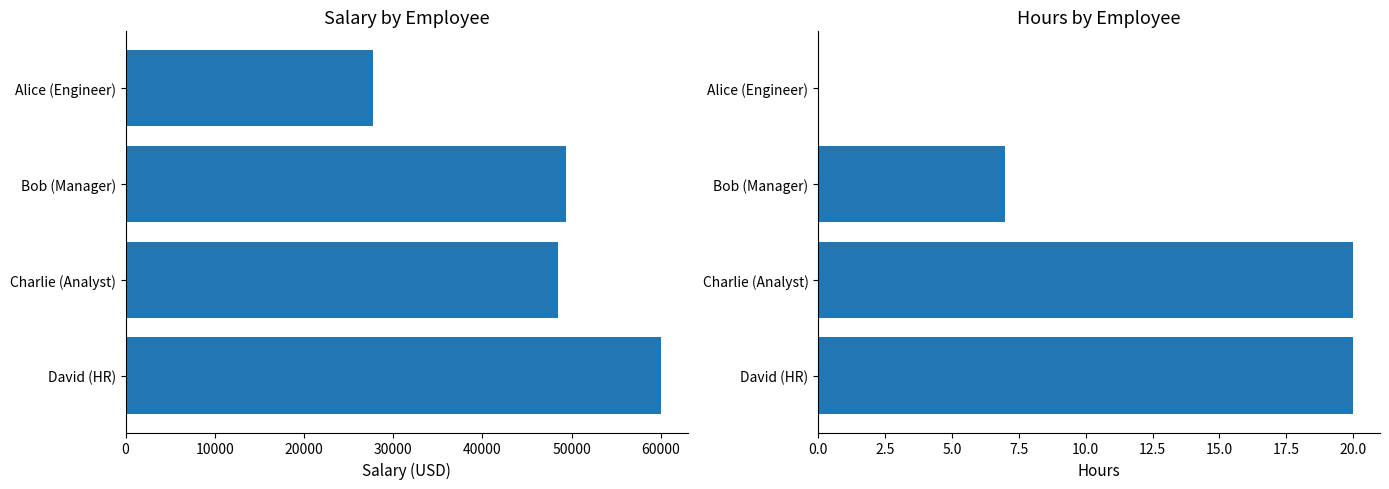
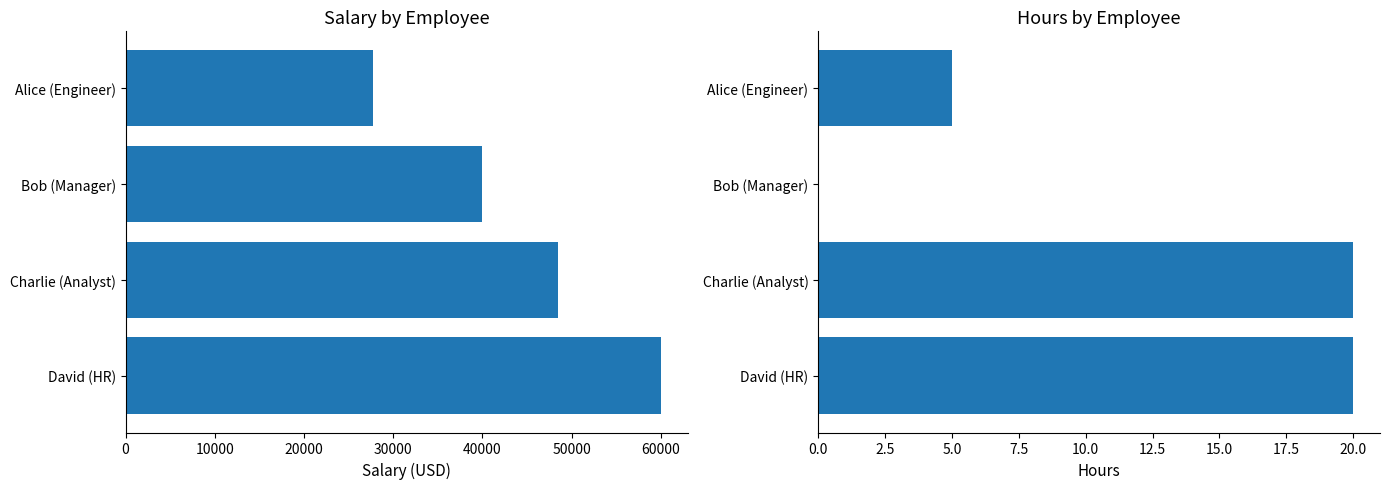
Salary by Employee, Bob (Manager): 49000 -> 40000
Hours by Employee, Alice (Engineer): 0 -> 5
Hours by Employee, Bob (Manager): 7 -> 0
